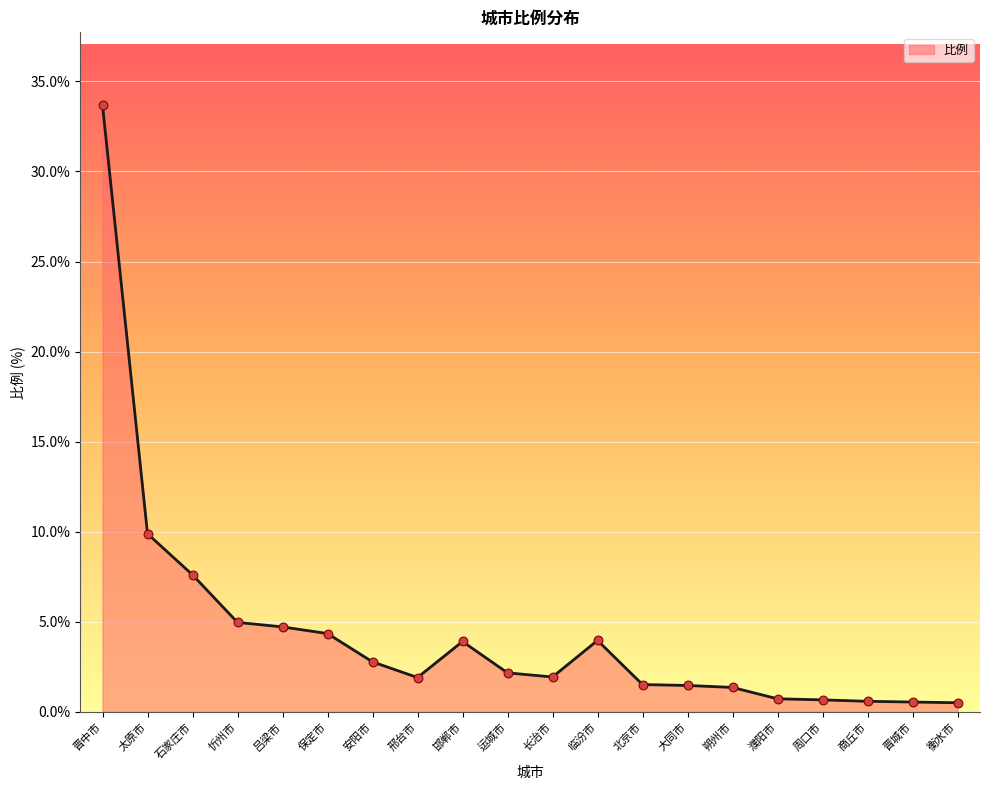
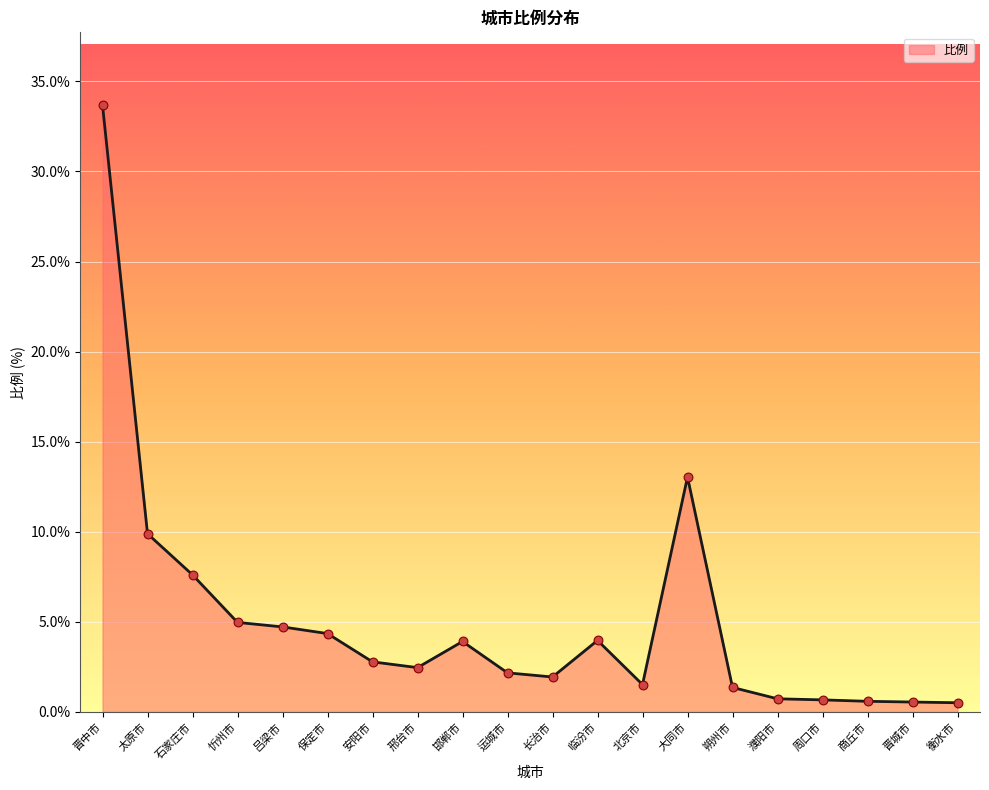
邢台市: 1.9% -> 2.5%
大同市: 1.5% -> 13.0%
